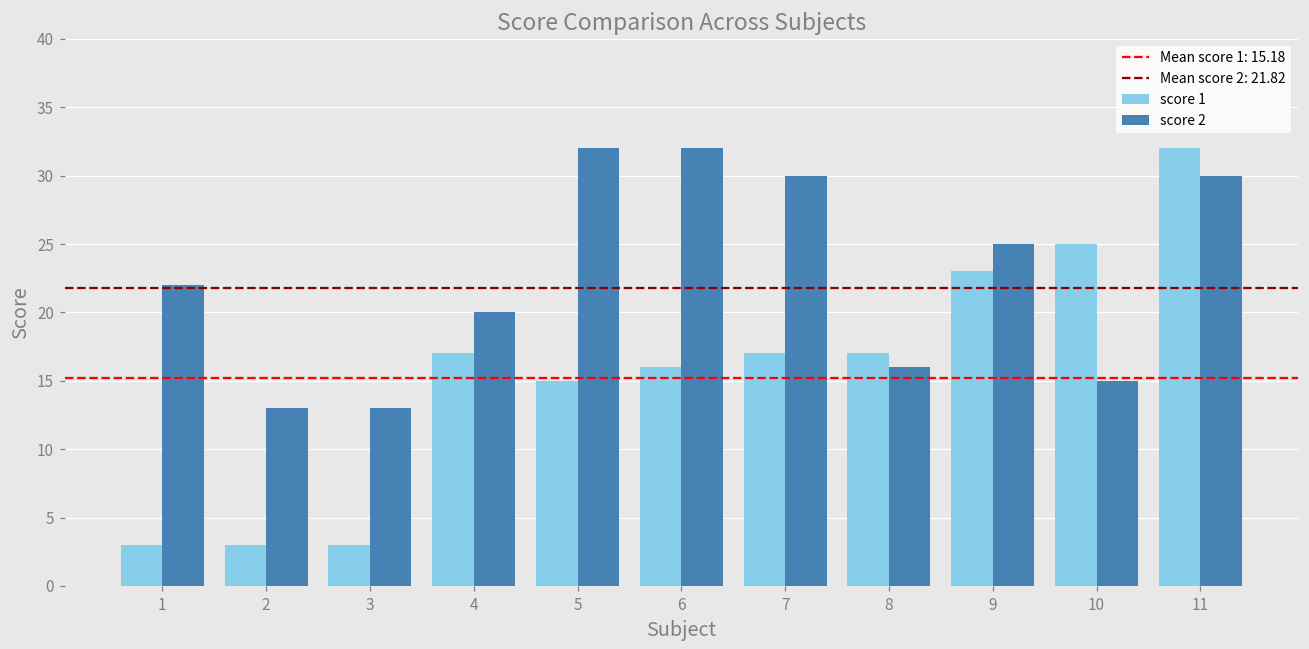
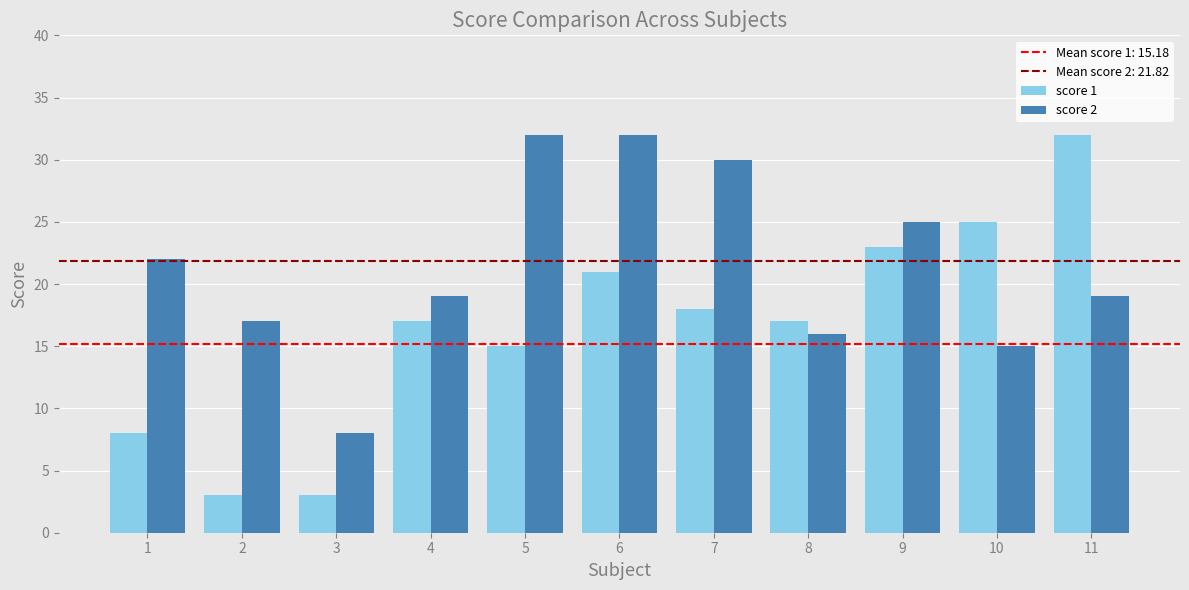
score 1, 1: 3 -> 8
score 2, 2: 13 -> 17
score 2, 3: 13 -> 8
score 2, 4: 20 -> 19
score 1, 6: 16 -> 21
score 1, 7: 17 -> 18
score 2, 11: 30 -> 19
